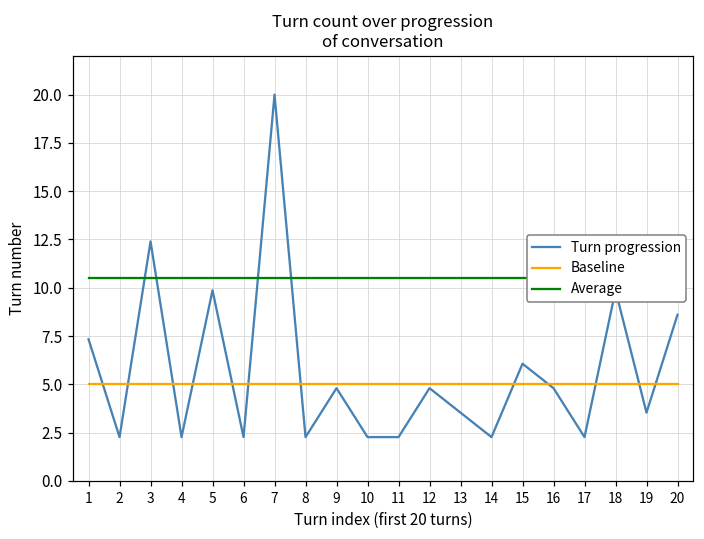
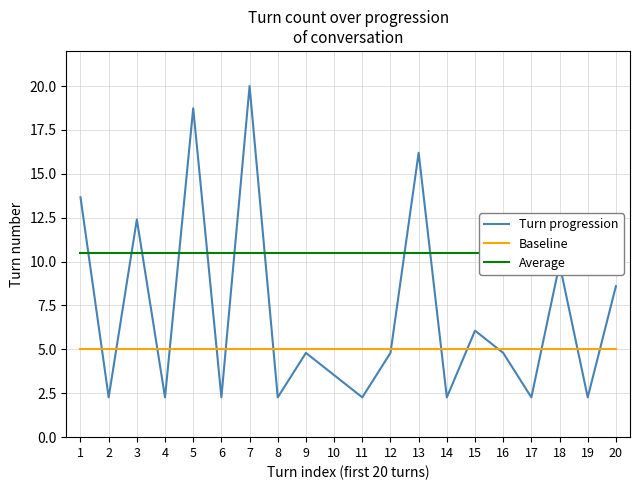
Turn progression, 1: 7.3 -> 13.7
Turn progression, 5: 9.9 -> 18.7
Turn progression, 10: 2.3 -> 3.5
Turn progression, 13: 3.5 -> 16.2
Turn progression, 19: 3.5 -> 2.3
